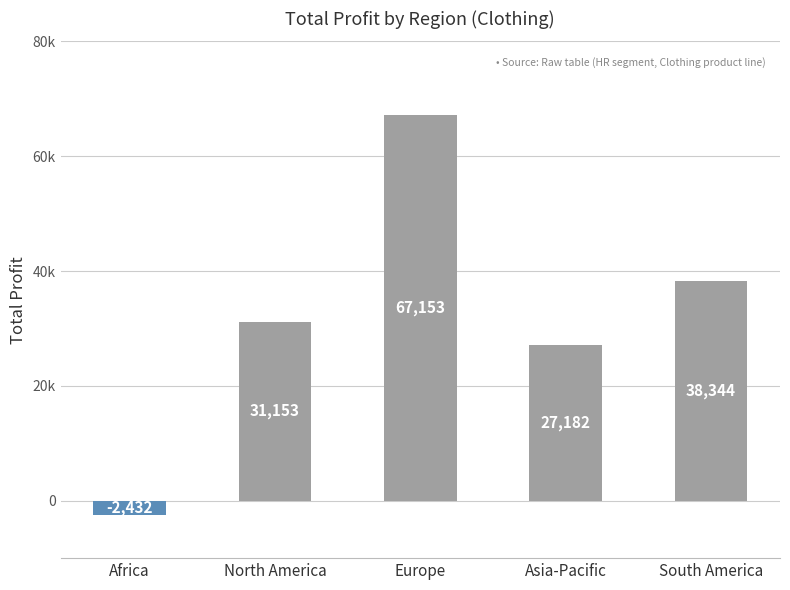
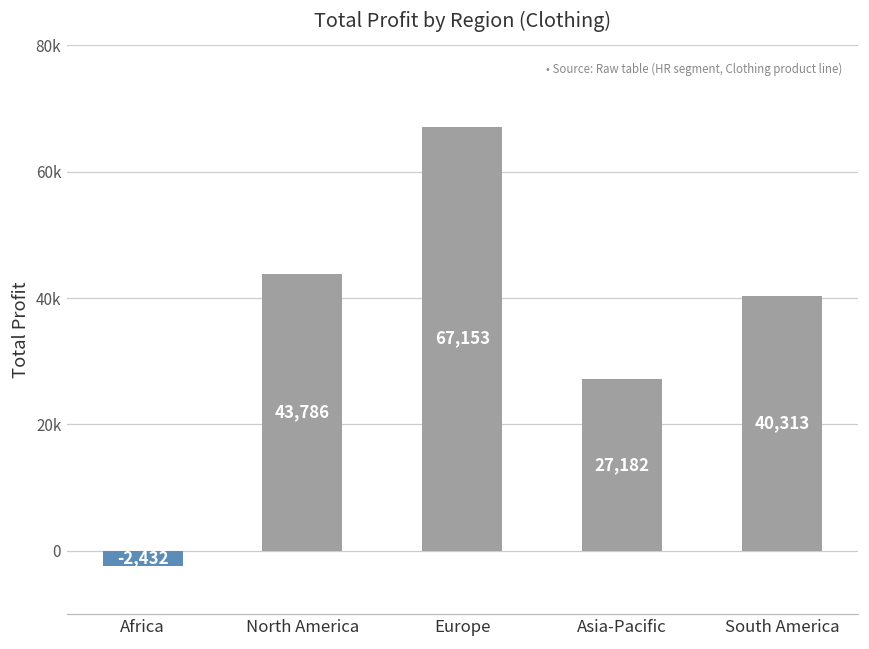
North America: 31,153 -> 43,786
South America: 38,344 -> 40,313
